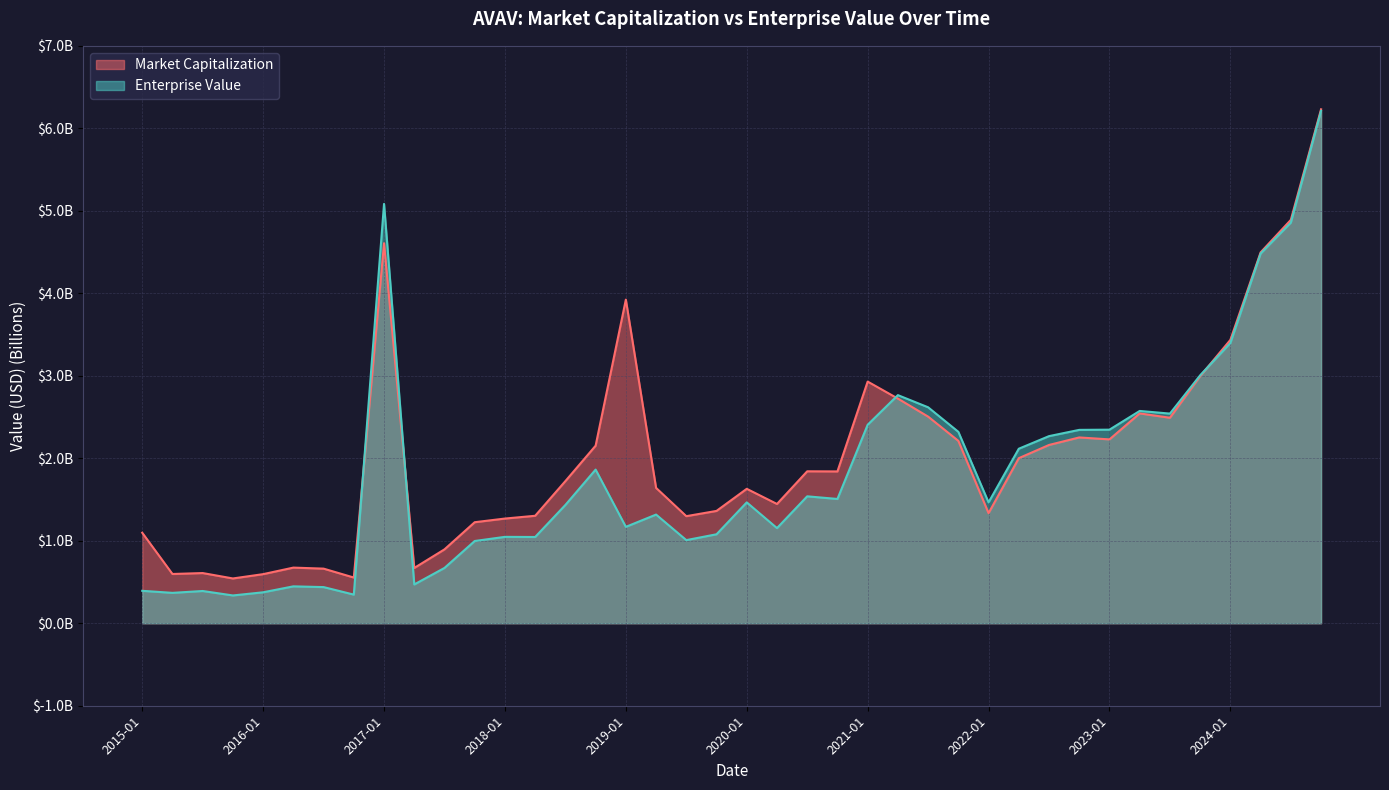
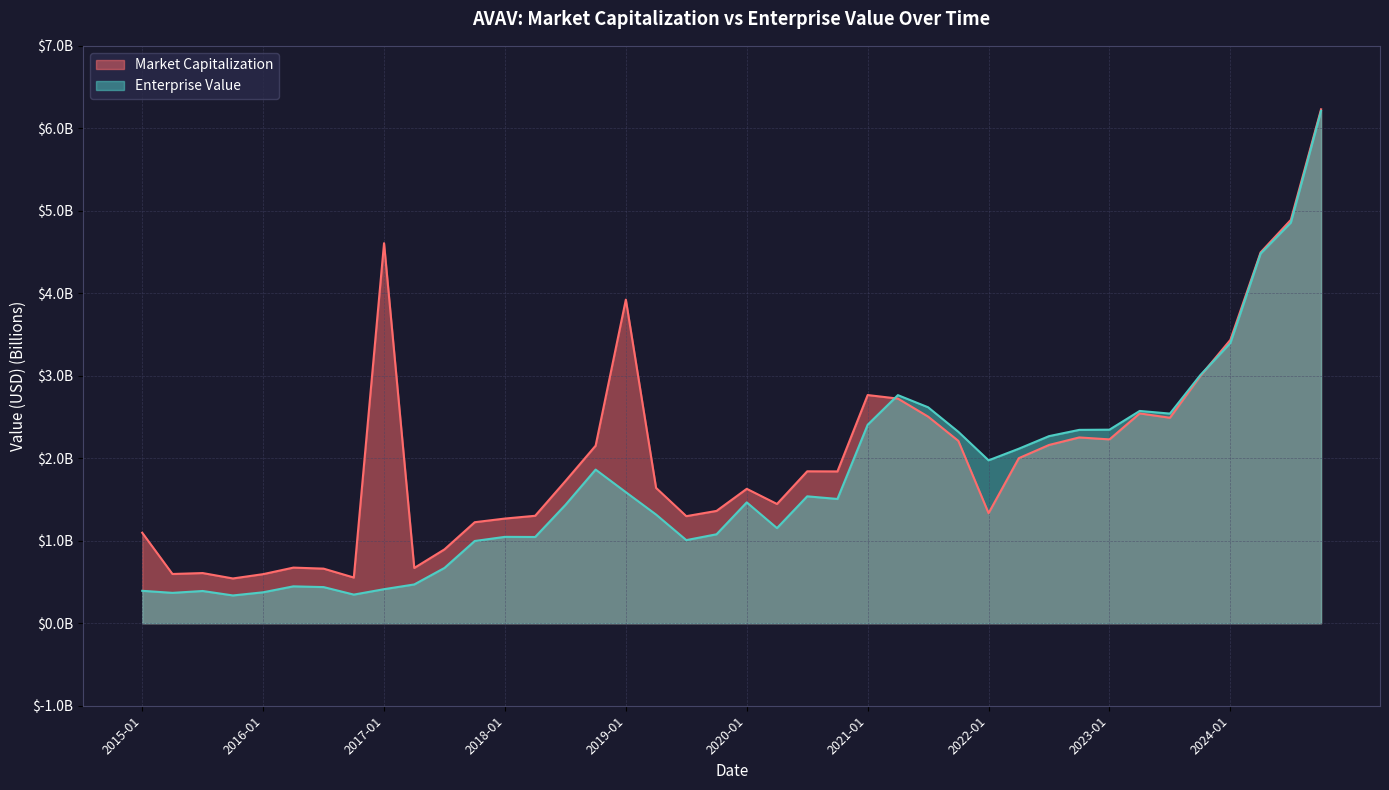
Enterprise Value, 2017-01: $5100000000 -> $400000000
Enterprise Value, 2019-01: $1200000000 -> $1600000000
Market Capitalization, 2021-01: $2900000000 -> $2800000000
Enterprise Value, 2022-01: $1500000000 -> $2000000000
